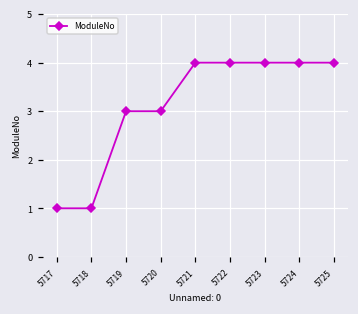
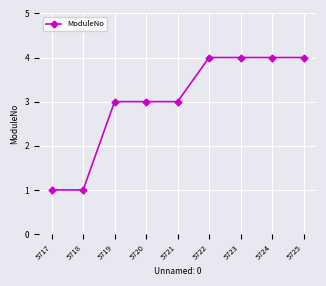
5721: 4 -> 3
